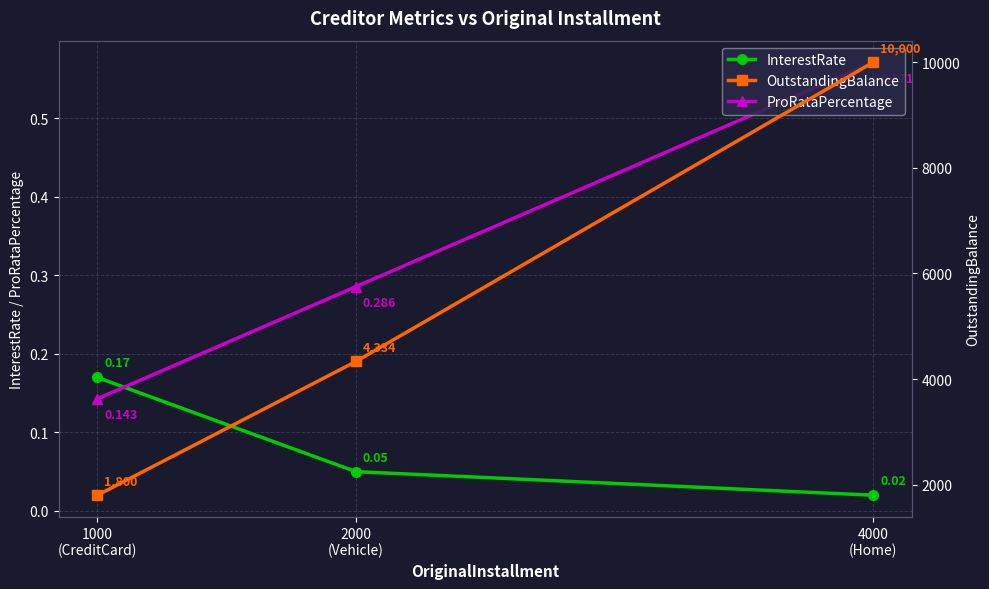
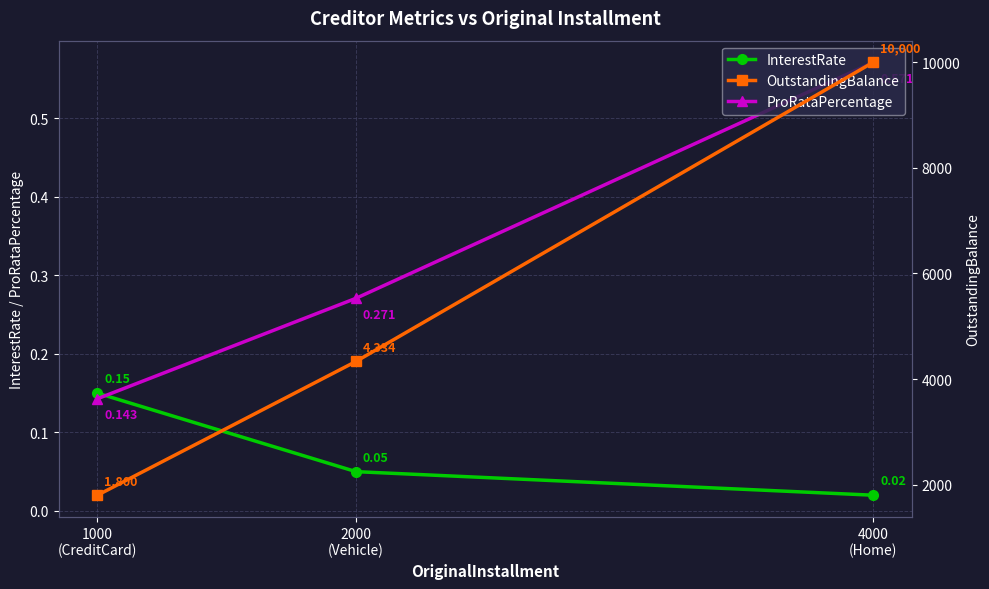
InterestRate, 1000 (CreditCard): 0.17 -> 0.15
ProRataPercentage, 2000 (Vehicle): 0.286 -> 0.271
